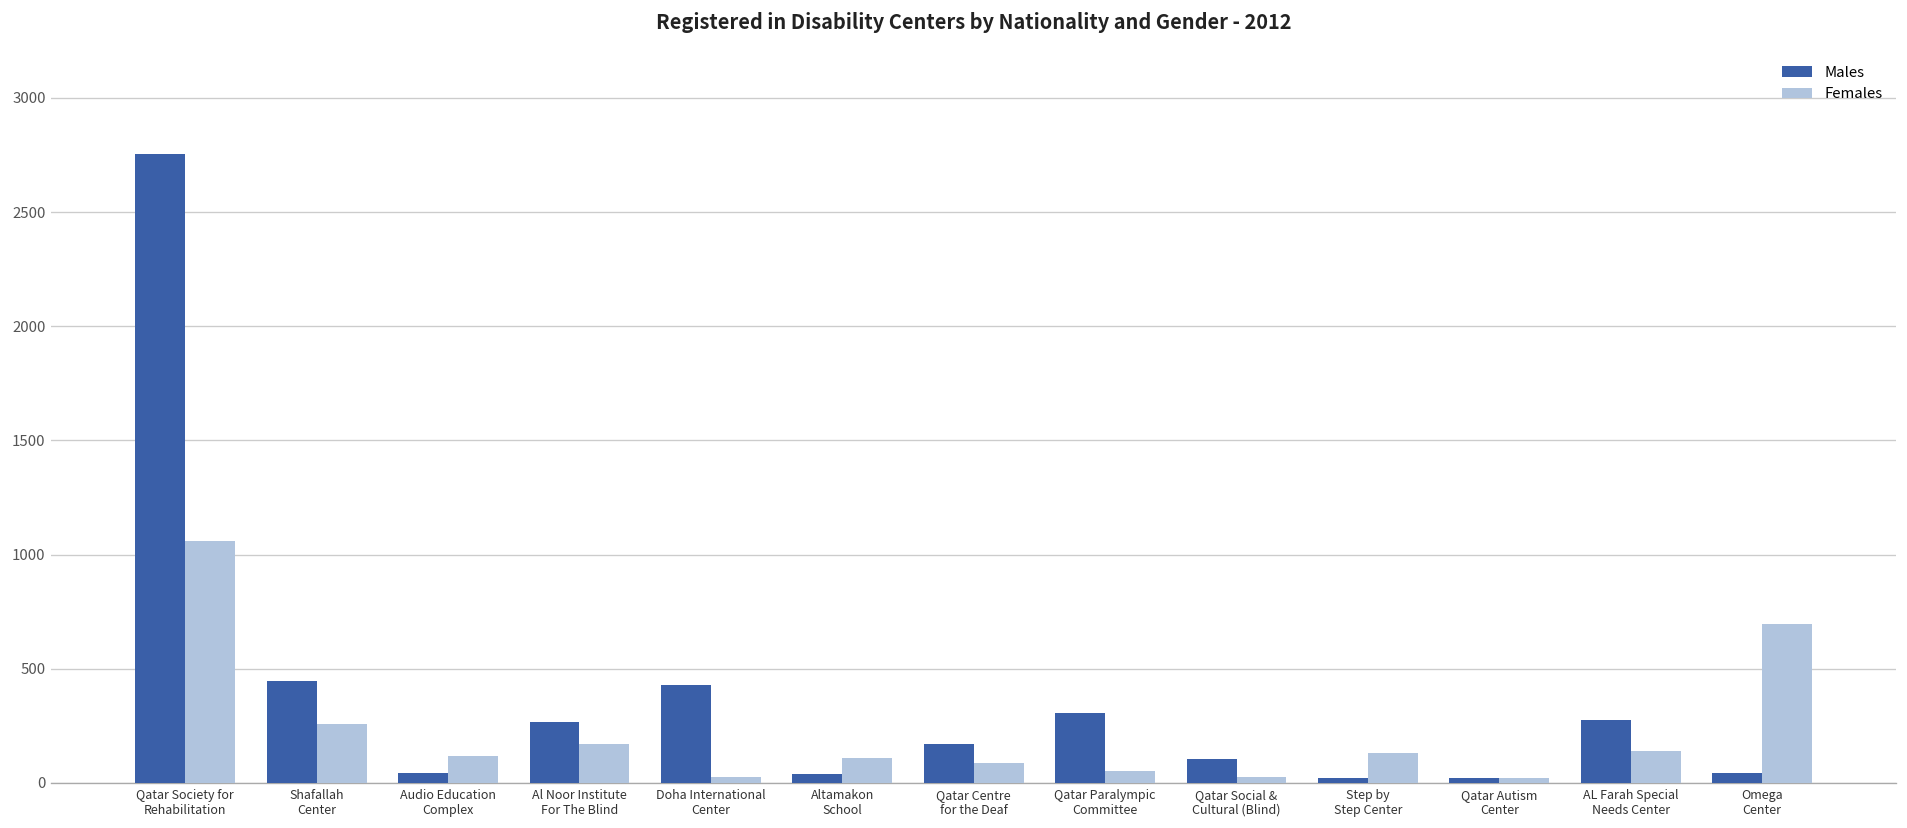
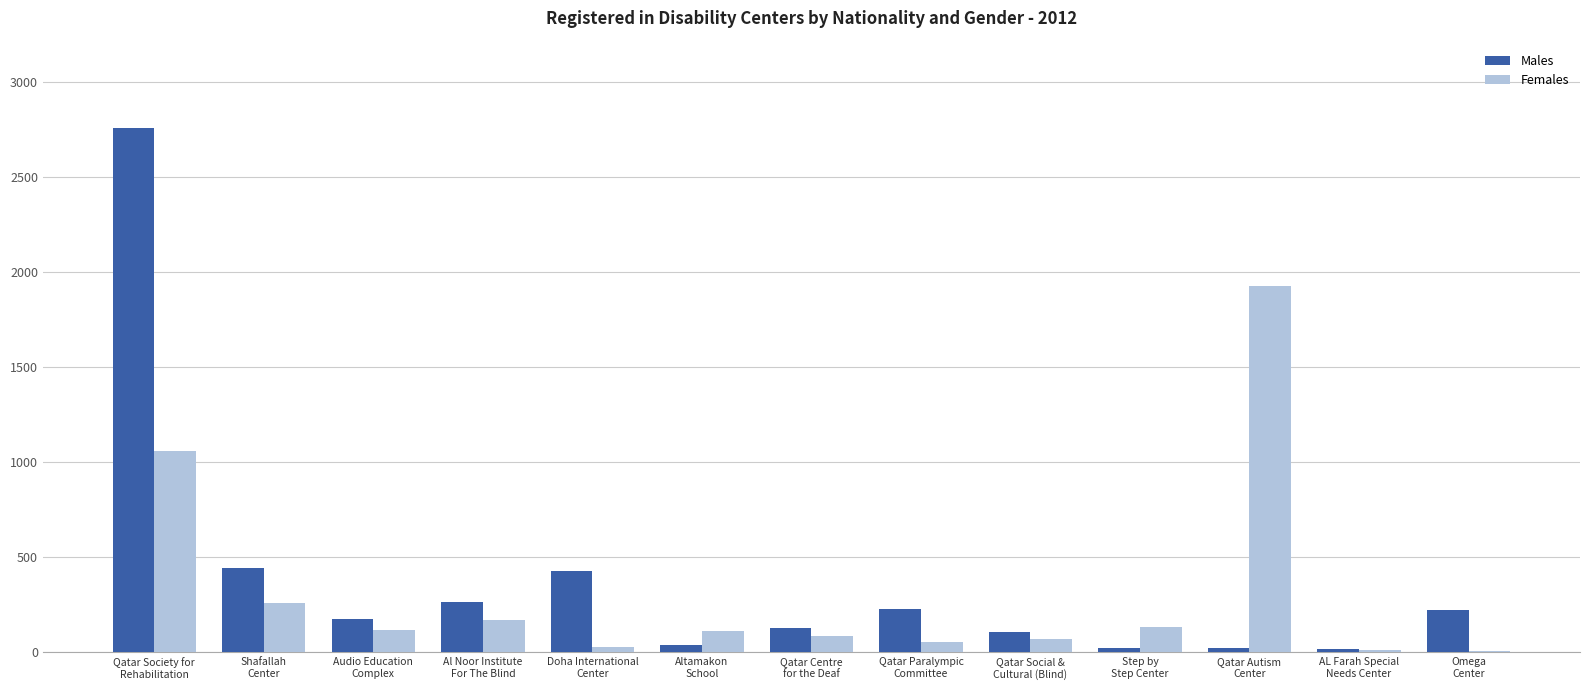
Males, Audio Education Complex: 40 -> 180
Males, Qatar Centre for the Deaf: 170 -> 130
Males, Qatar Paralympic Committee: 310 -> 230
Females, Qatar Social & Cultural (Blind): 30 -> 70
Females, Qatar Autism Center: 20 -> 1920
Males, AL Farah Special Needs Center: 280 -> 20
Females, AL Farah Special Needs Center: 140 -> 10
Males, Omega Center: 50 -> 220
Females, Omega Center: 690 -> 10
